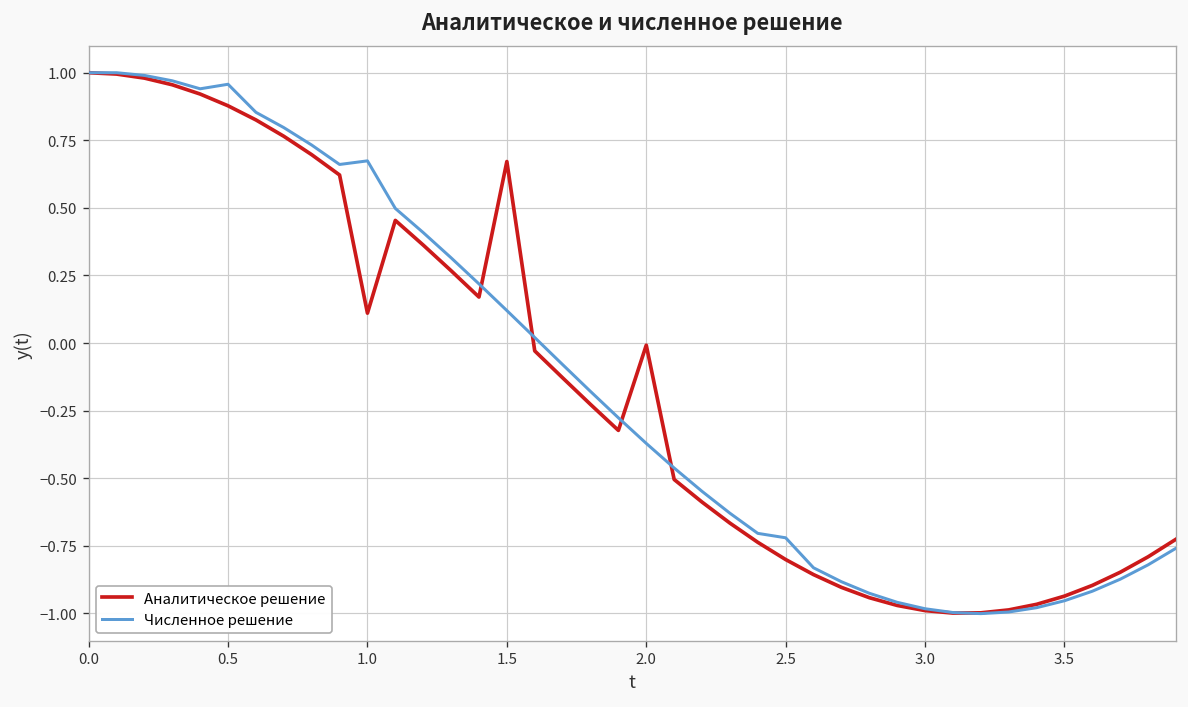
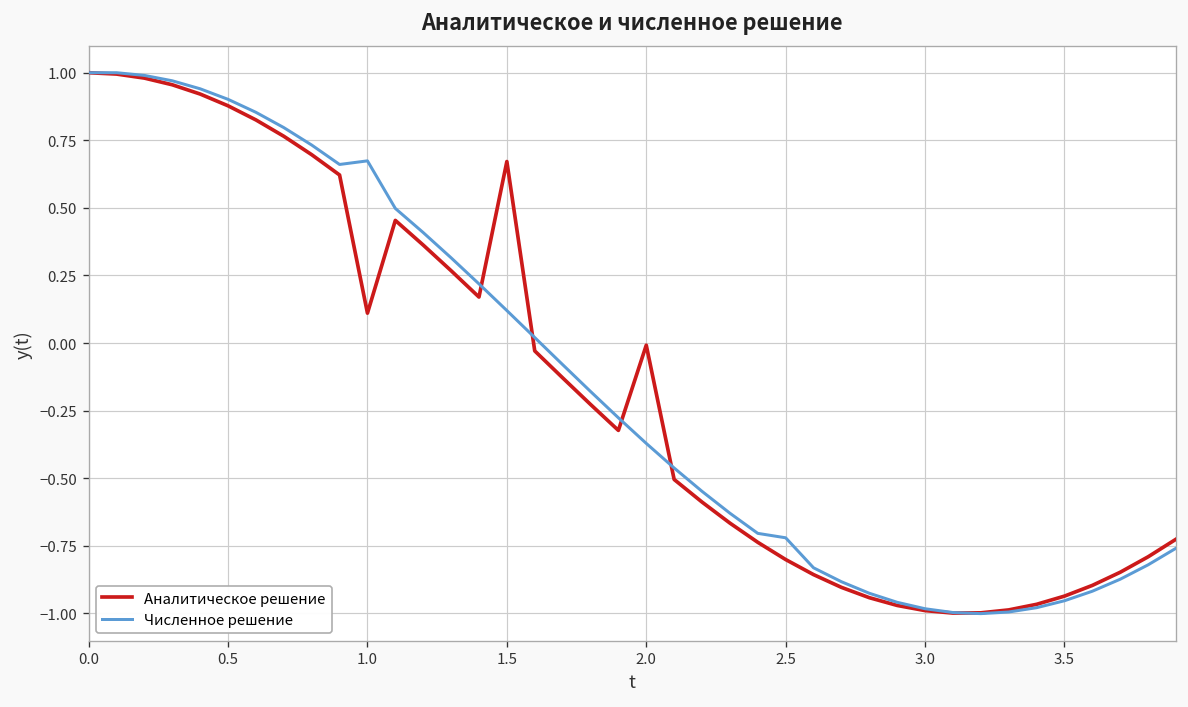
Численное решение, 0.5: 0.96 -> 0.90
